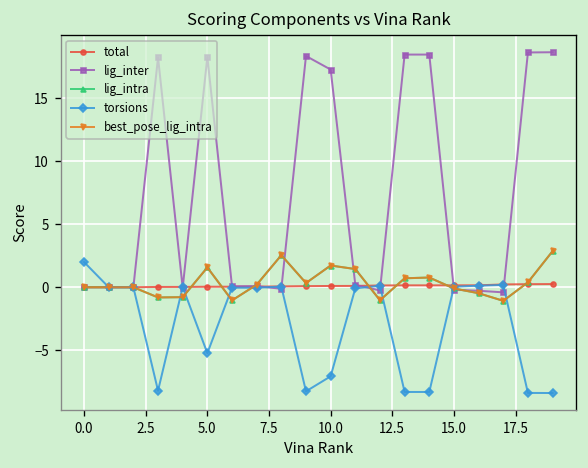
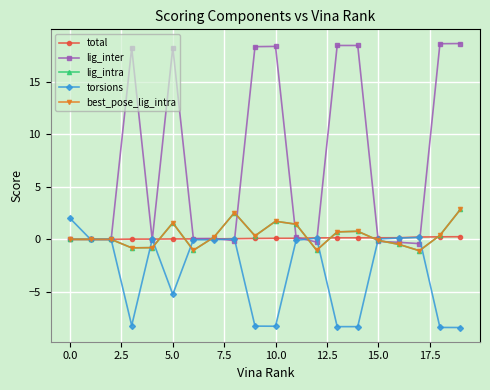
lig_inter, 10.0: 17.3 -> 18.4
torsions, 10.0: -7.1 -> -8.3
